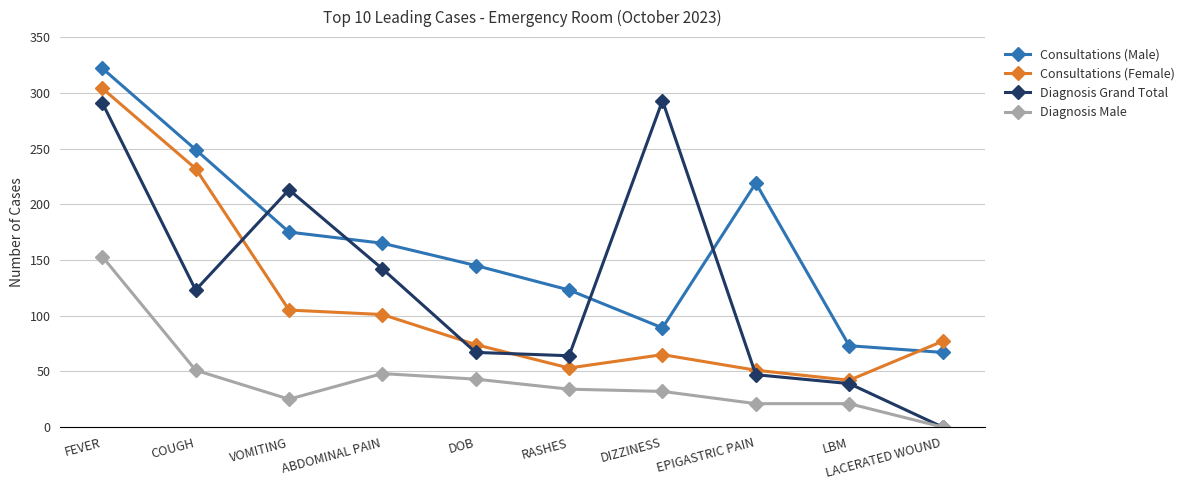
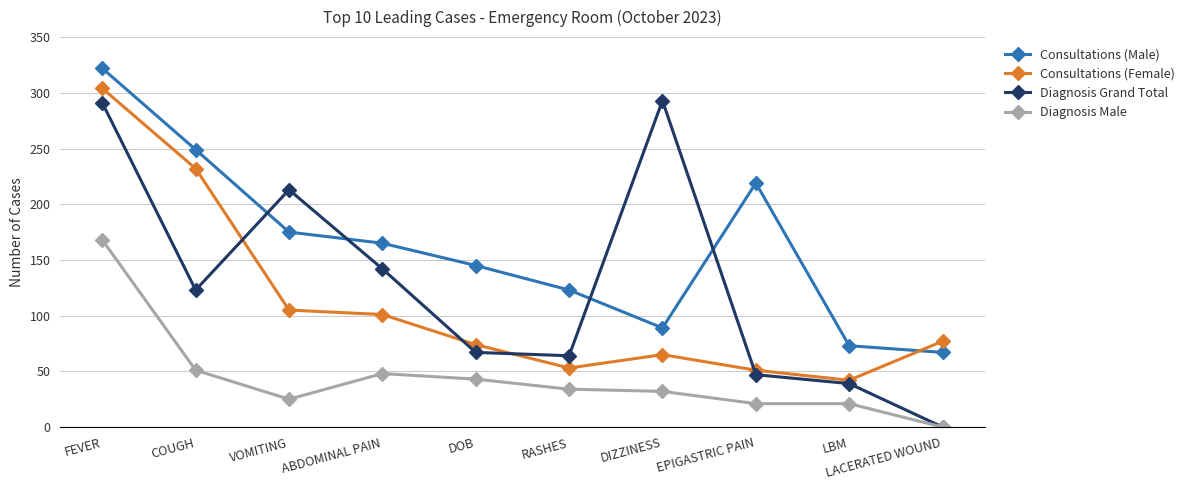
Diagnosis Male, FEVER: 153 -> 168
